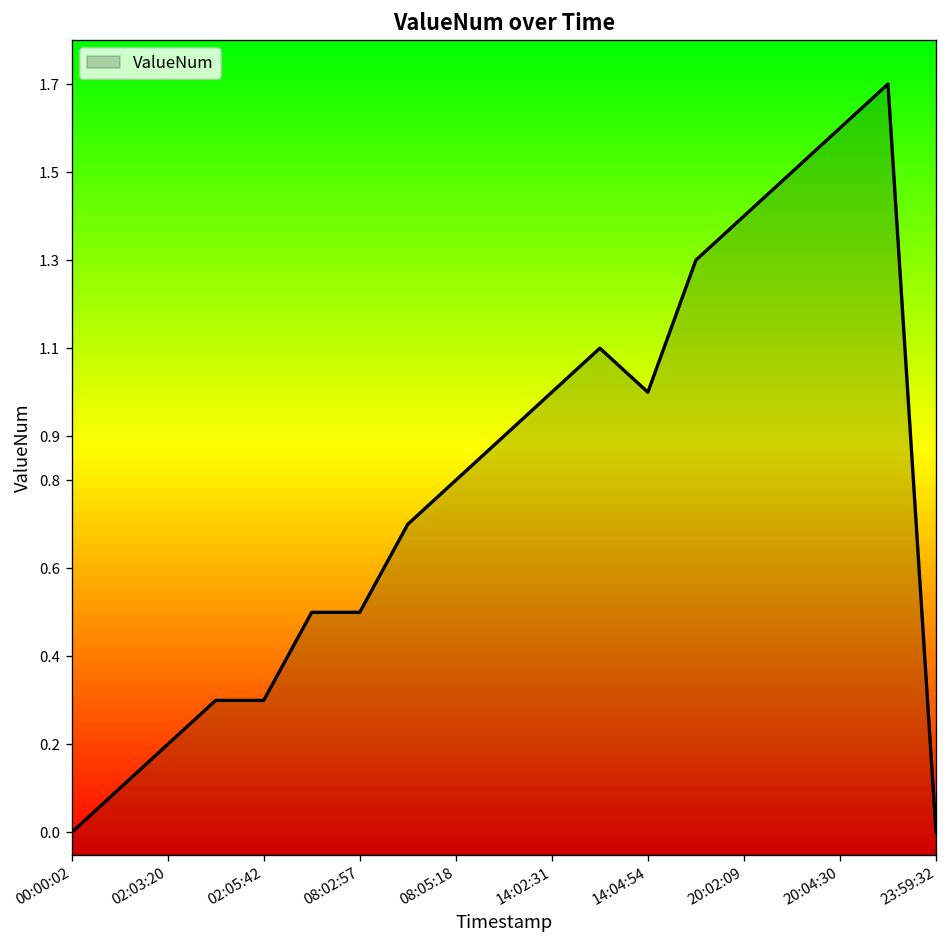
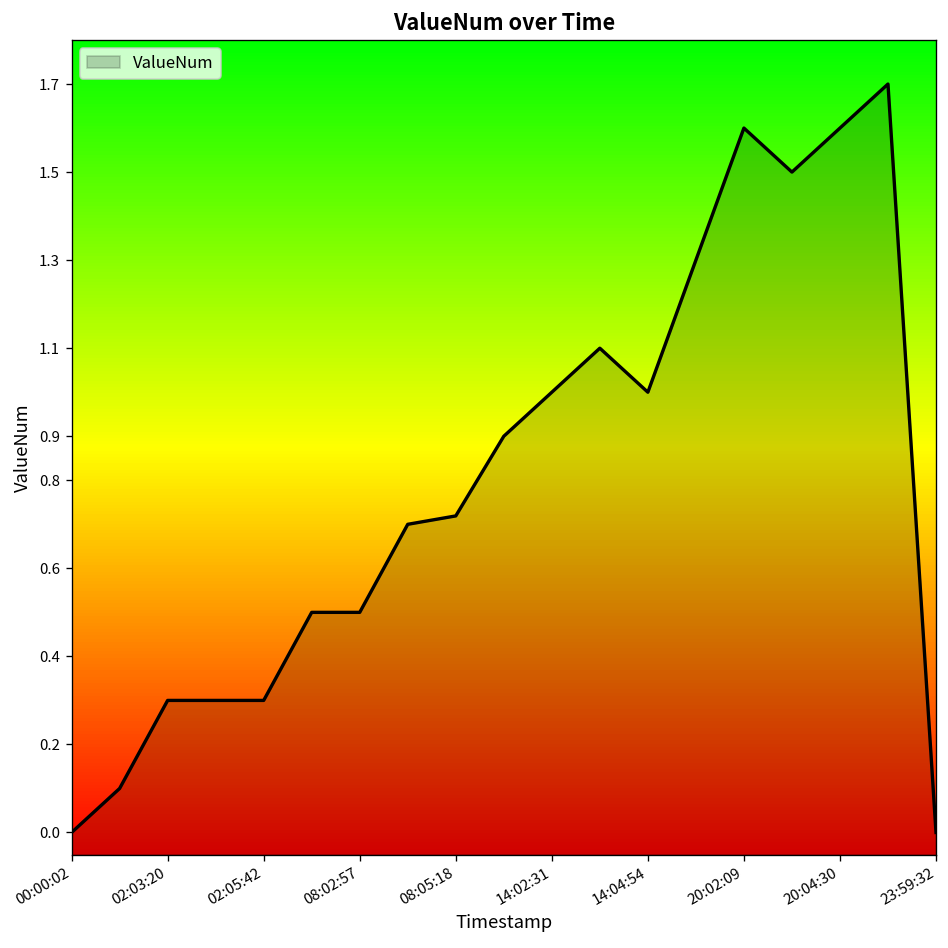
02:03:20: 0.2 -> 0.3
08:05:18: 0.80 -> 0.72
20:02:09: 1.4 -> 1.6
